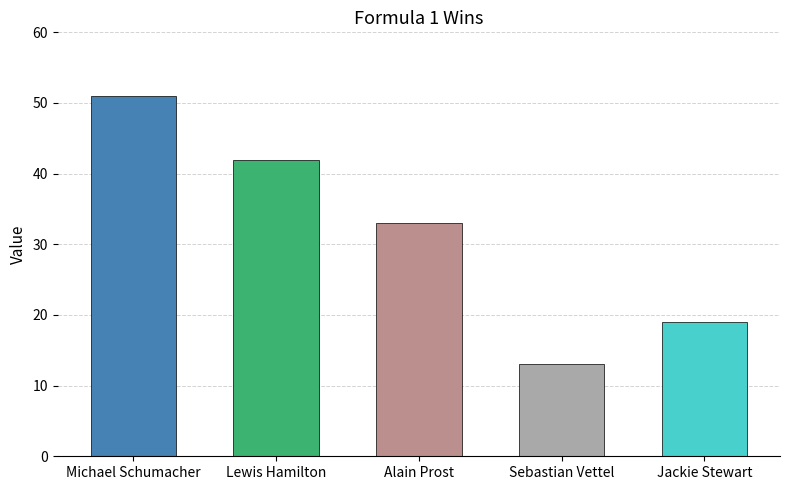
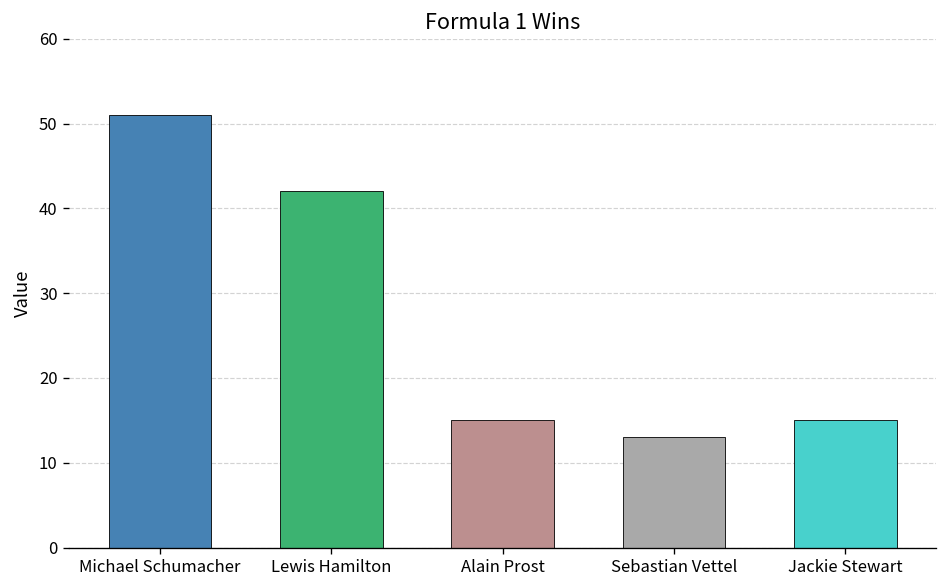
Alain Prost: 33 -> 15
Jackie Stewart: 19 -> 15
